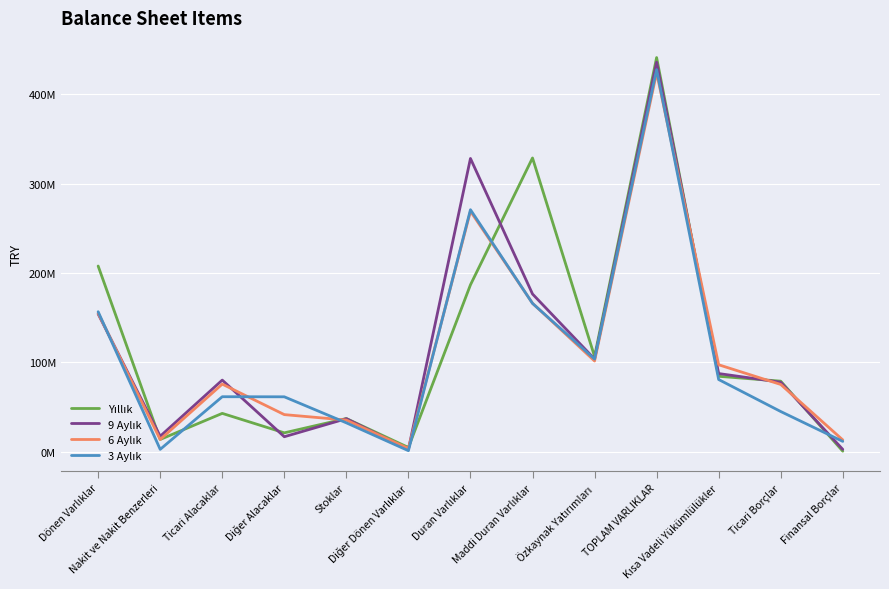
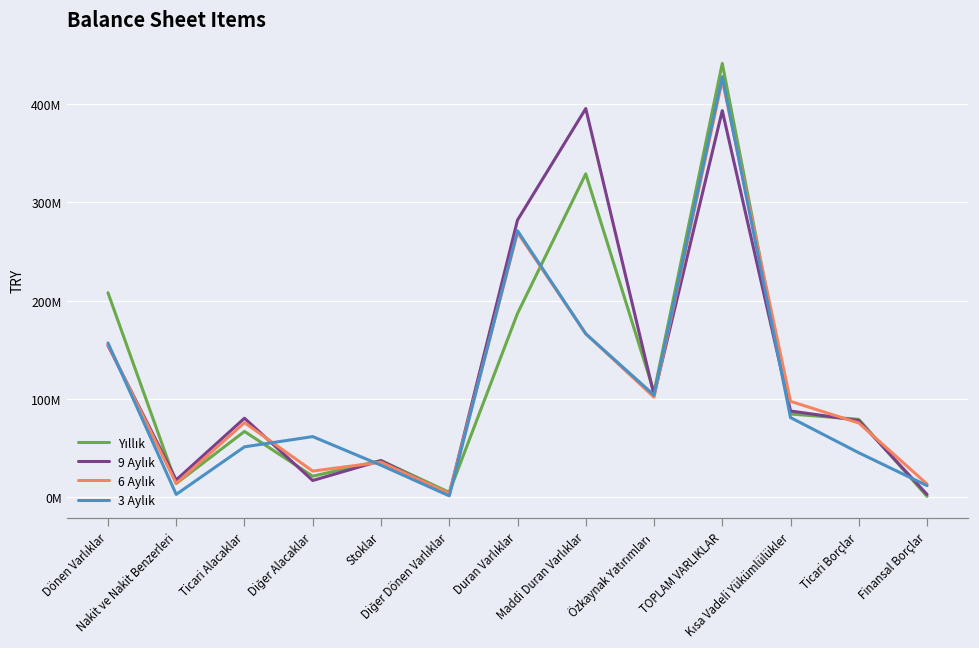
Yıllık, Ticari Alacaklar: 40000000 -> 70000000
3 Aylık, Ticari Alacaklar: 60000000 -> 50000000
6 Aylık, Diğer Alacaklar: 40000000 -> 30000000
9 Aylık, Duran Varlıklar: 330000000 -> 280000000
9 Aylık, Maddi Duran Varlıklar: 180000000 -> 400000000
9 Aylık, TOPLAM VARLIKLAR: 440000000 -> 390000000
